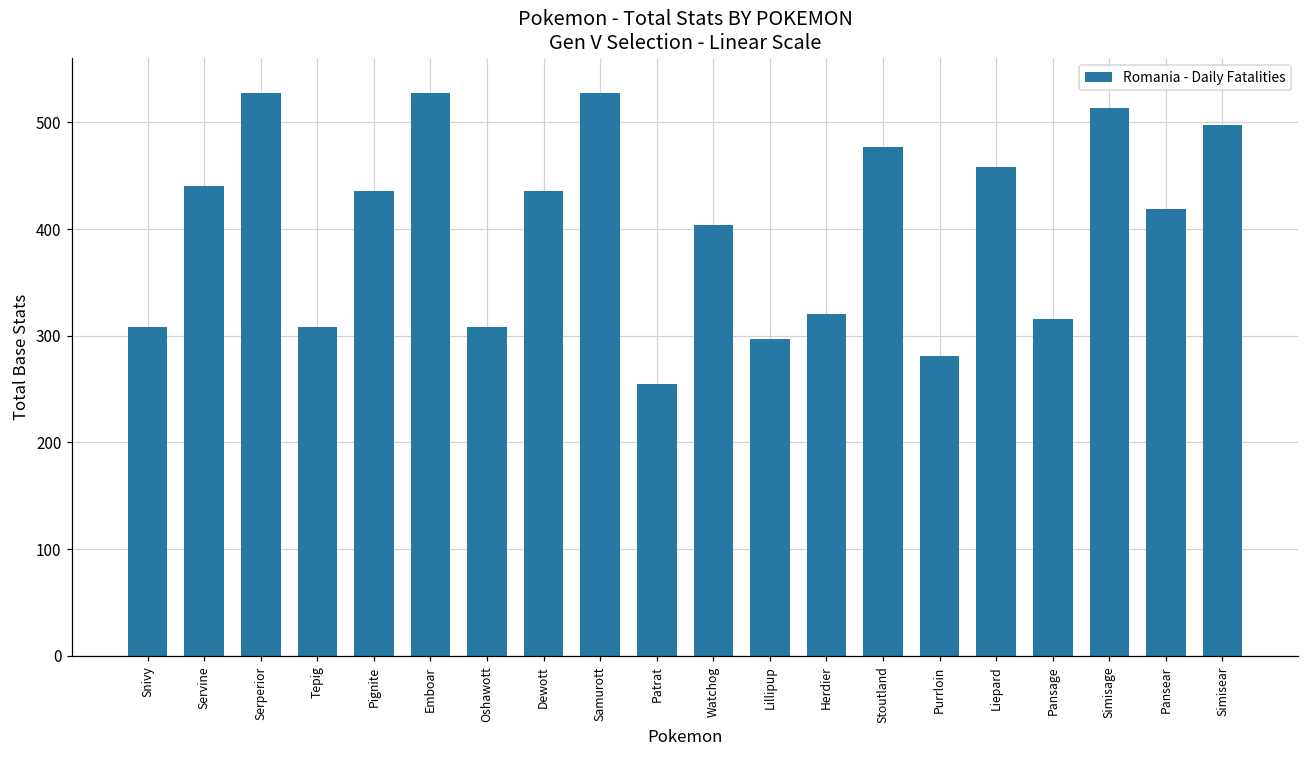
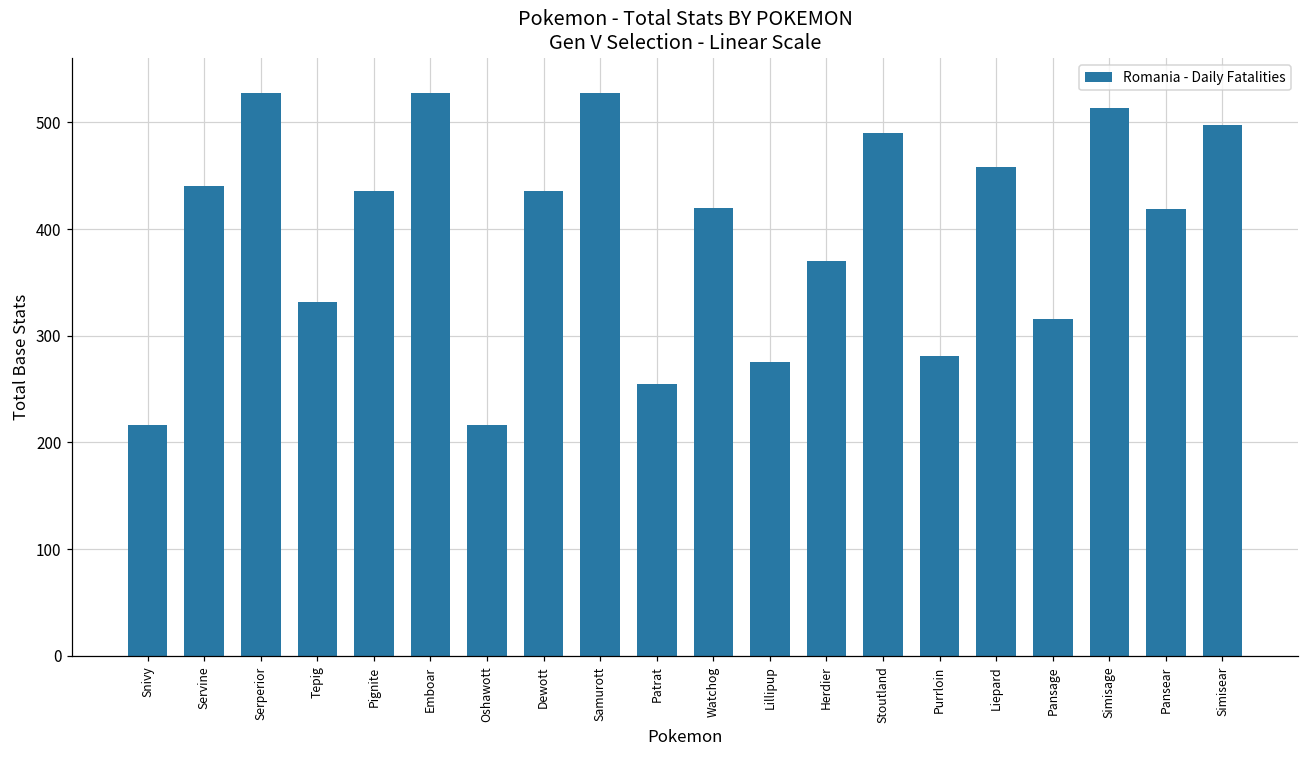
Snivy: 310 -> 220
Tepig: 310 -> 330
Oshawott: 310 -> 220
Watchog: 400 -> 420
Lillipup: 300 -> 280
Herdier: 320 -> 370
Stoutland: 480 -> 490
